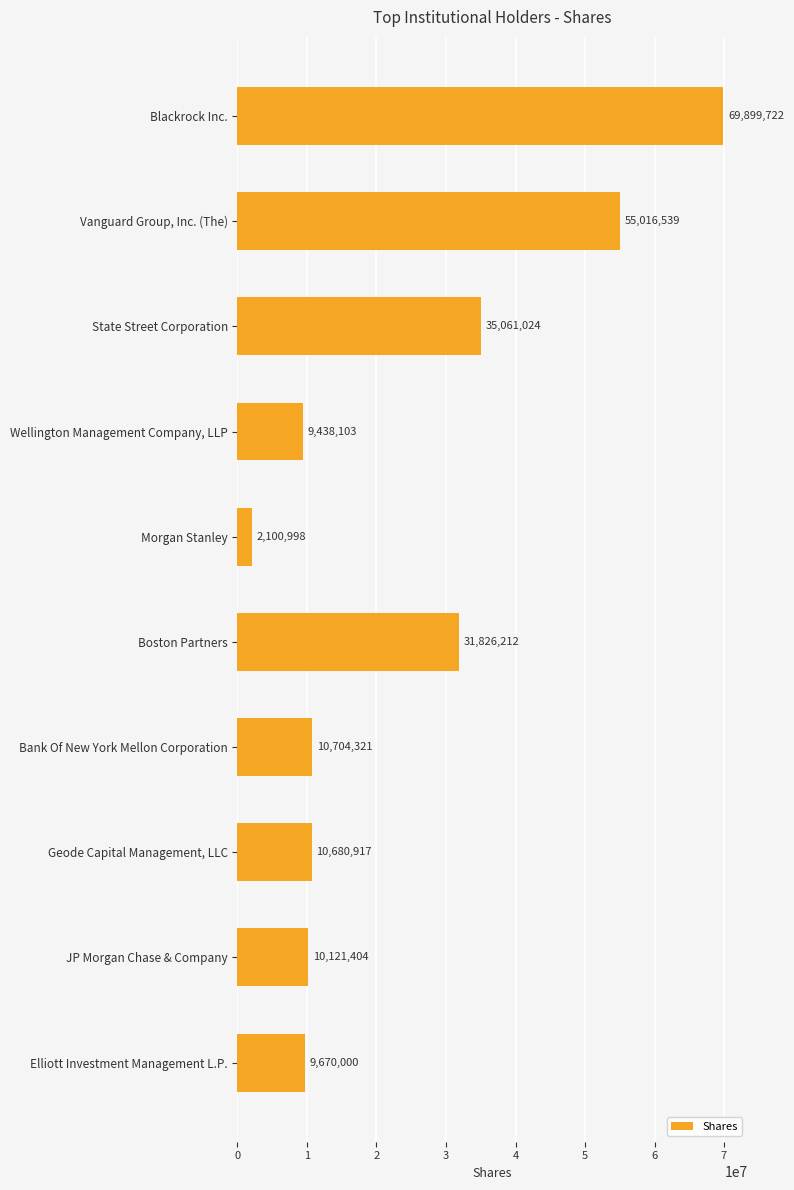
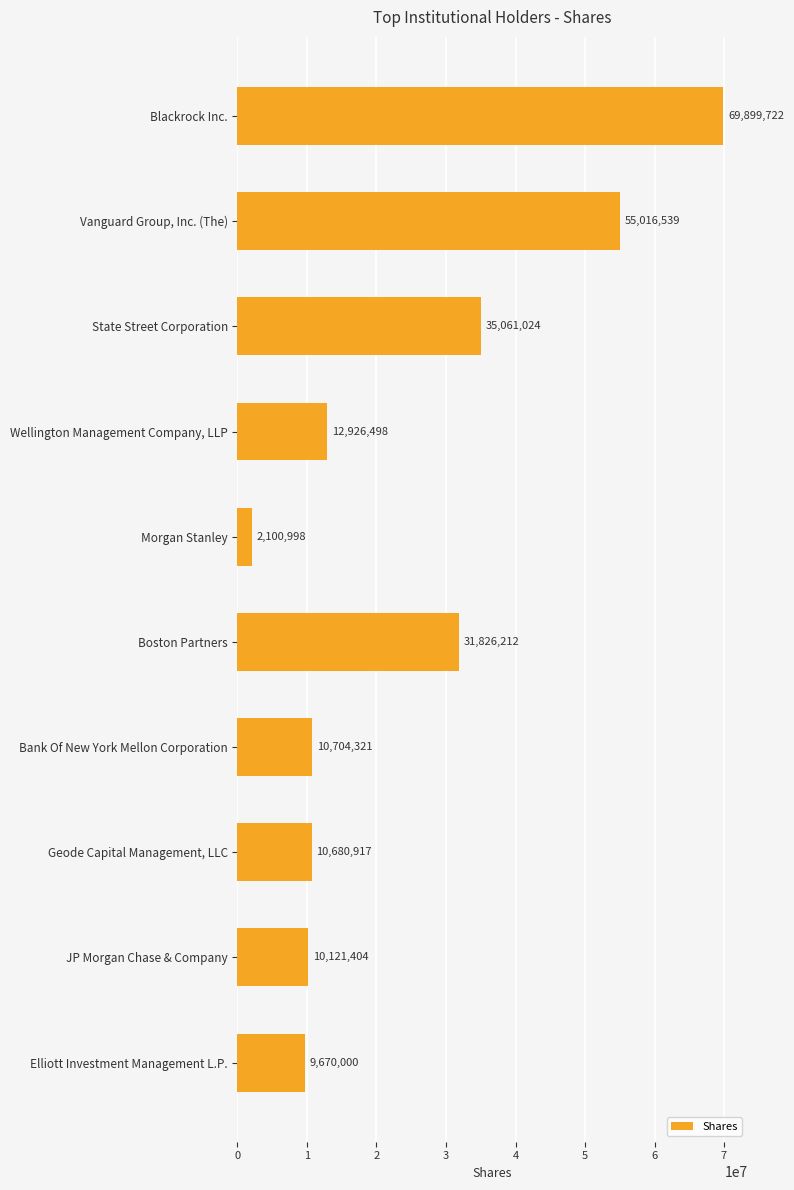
Wellington Management Company, LLP: 9,438,103 -> 12,926,498
